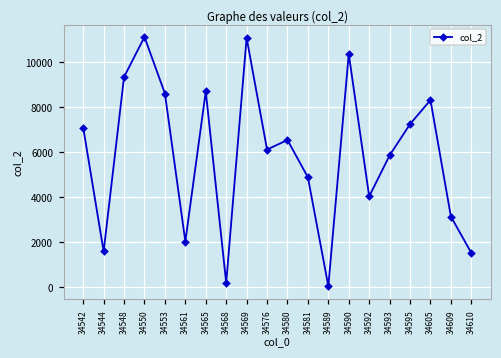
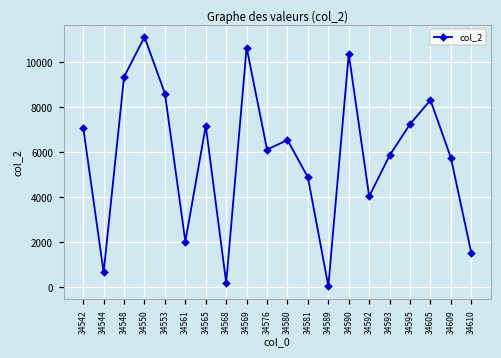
34544: 1600 -> 700
34565: 8700 -> 7200
34569: 11100 -> 10700
34609: 3100 -> 5700
